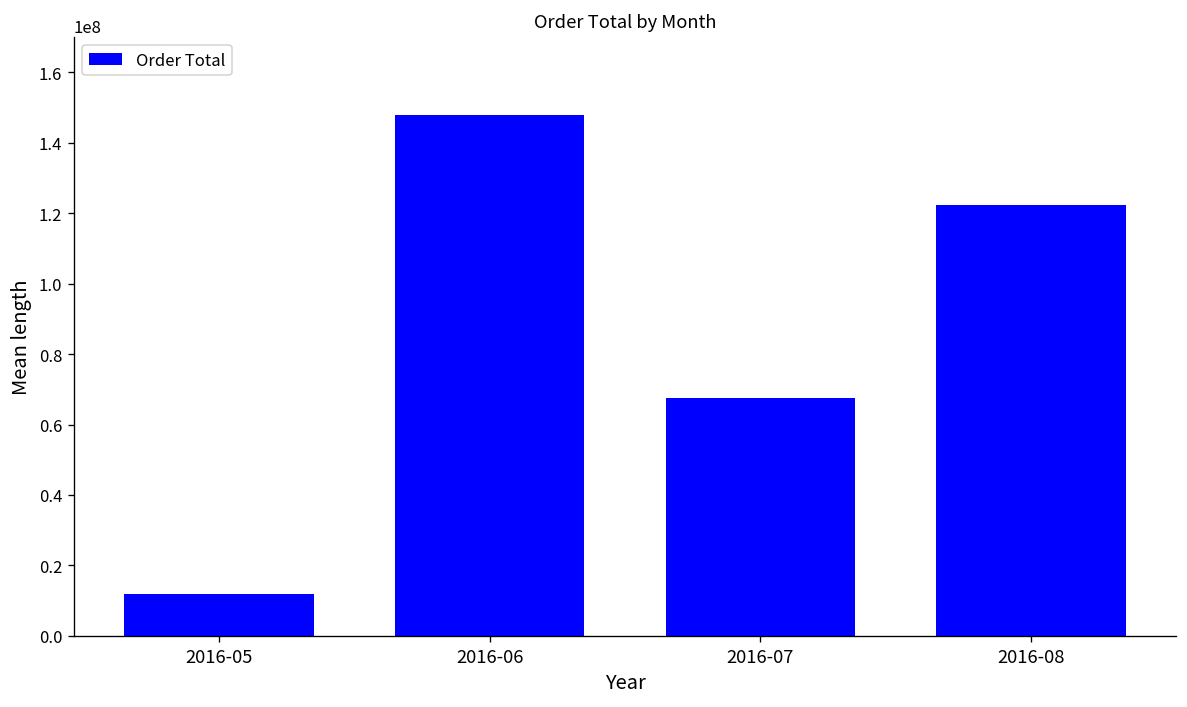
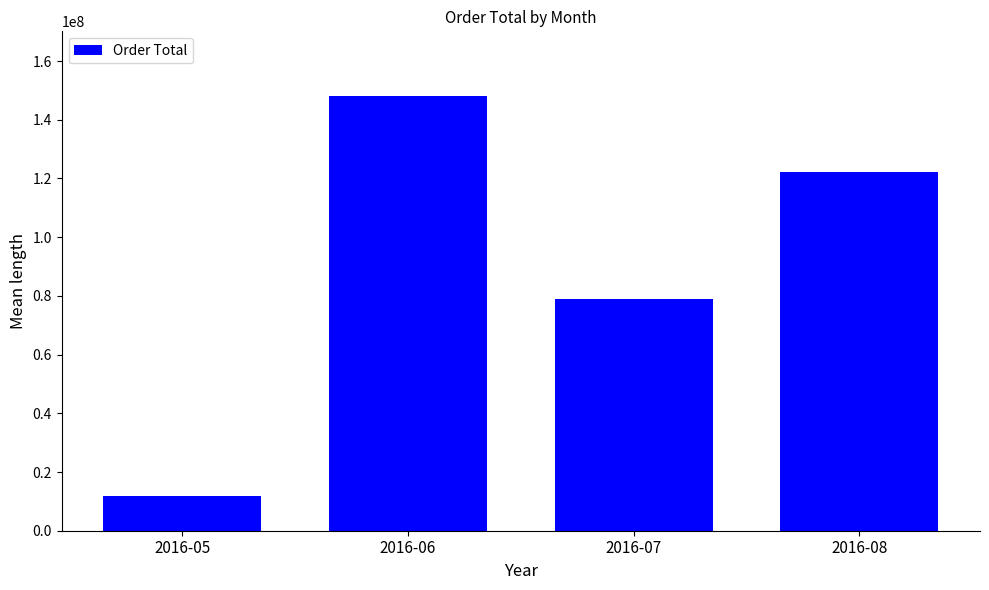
2016-07: 68000000 -> 79000000
